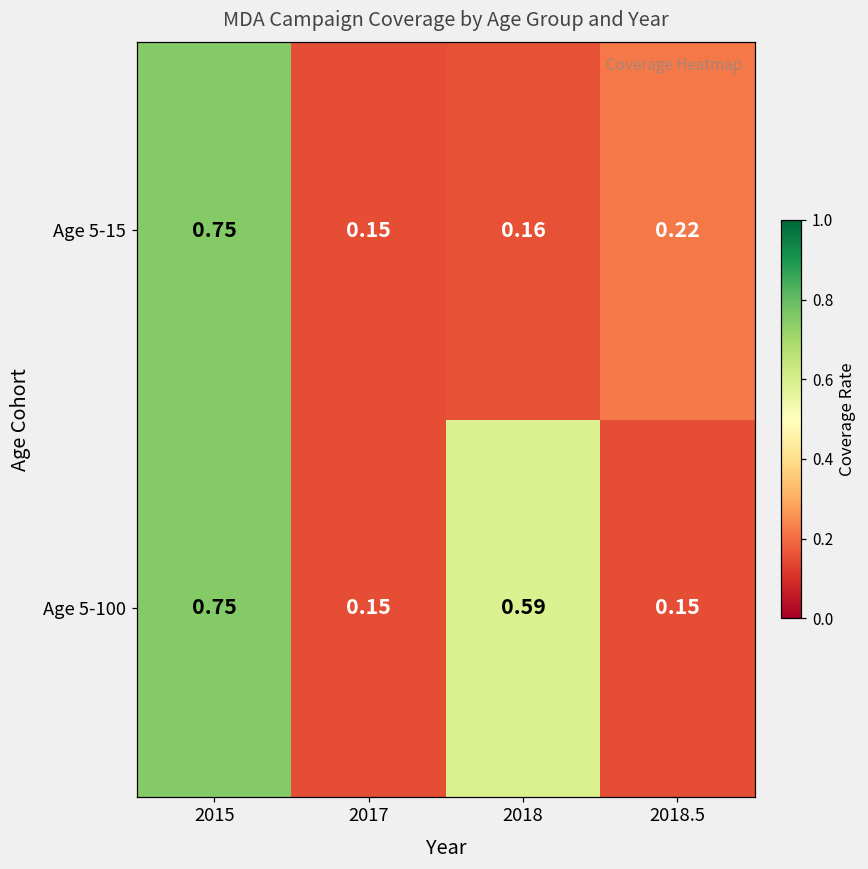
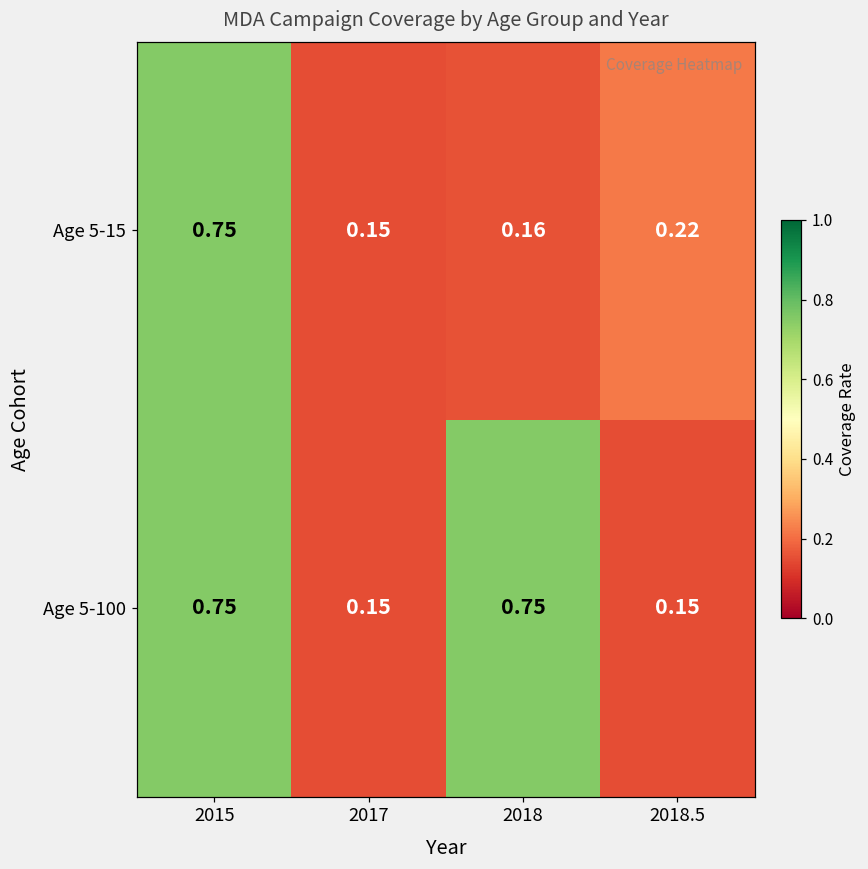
Age 5-100, 2018: 0.59 -> 0.75
